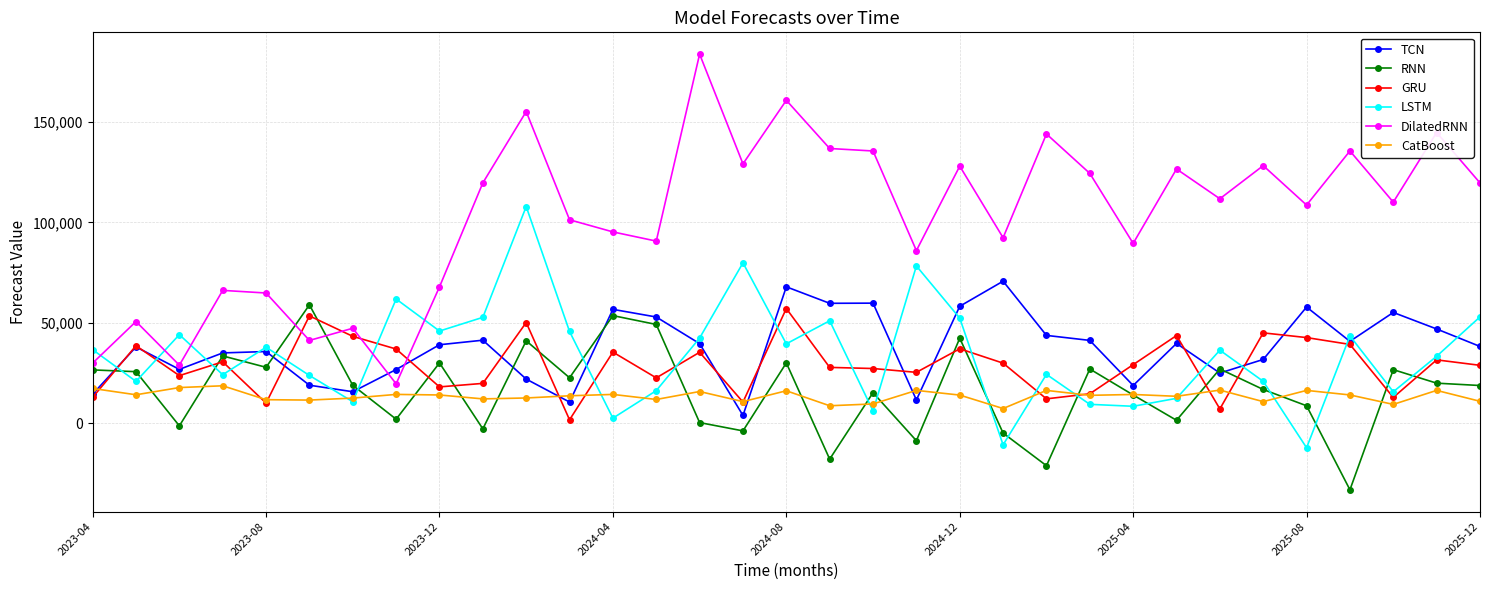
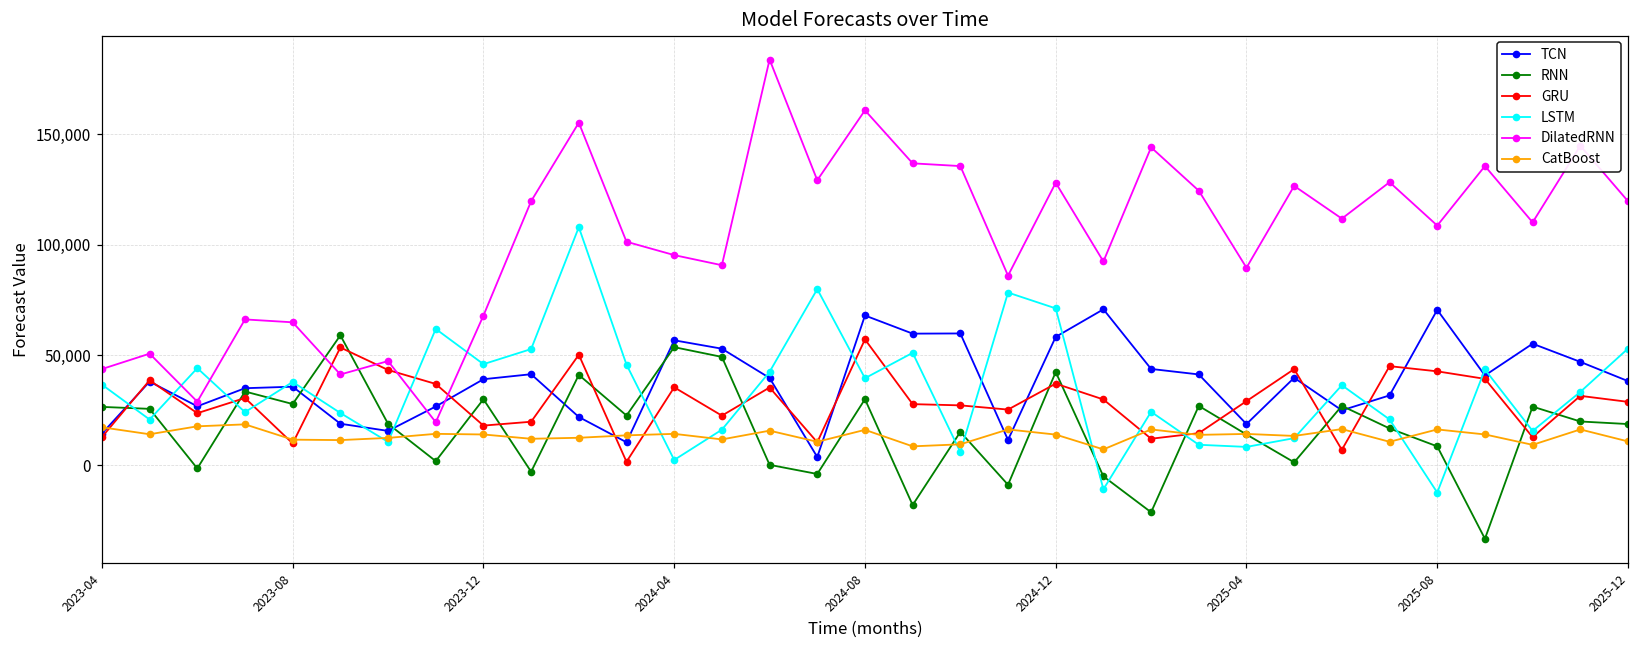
DilatedRNN, 2023-04: 30,000 -> 44,000
LSTM, 2024-12: 52,000 -> 71,000
TCN, 2025-08: 58,000 -> 70,000
